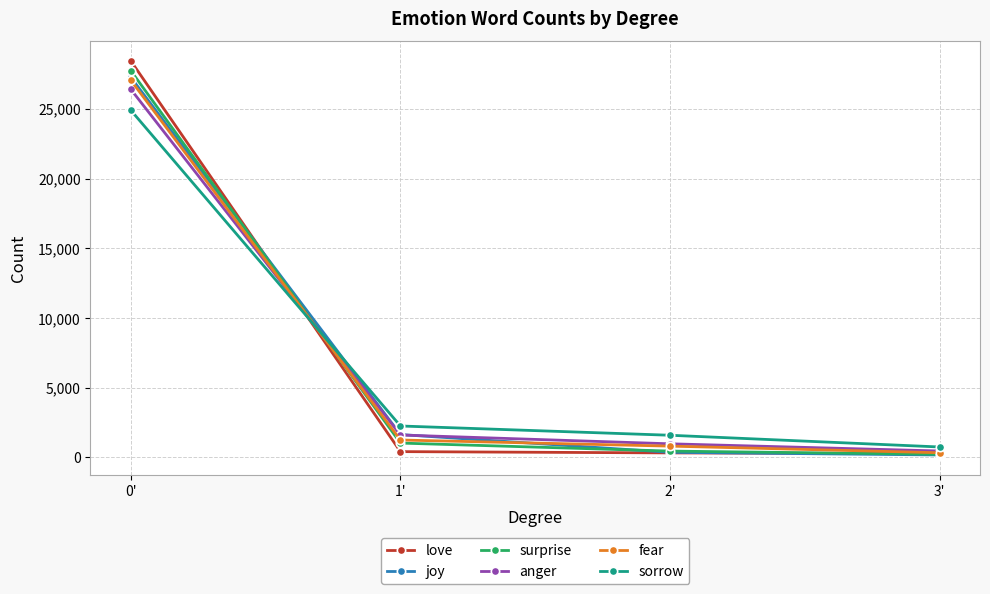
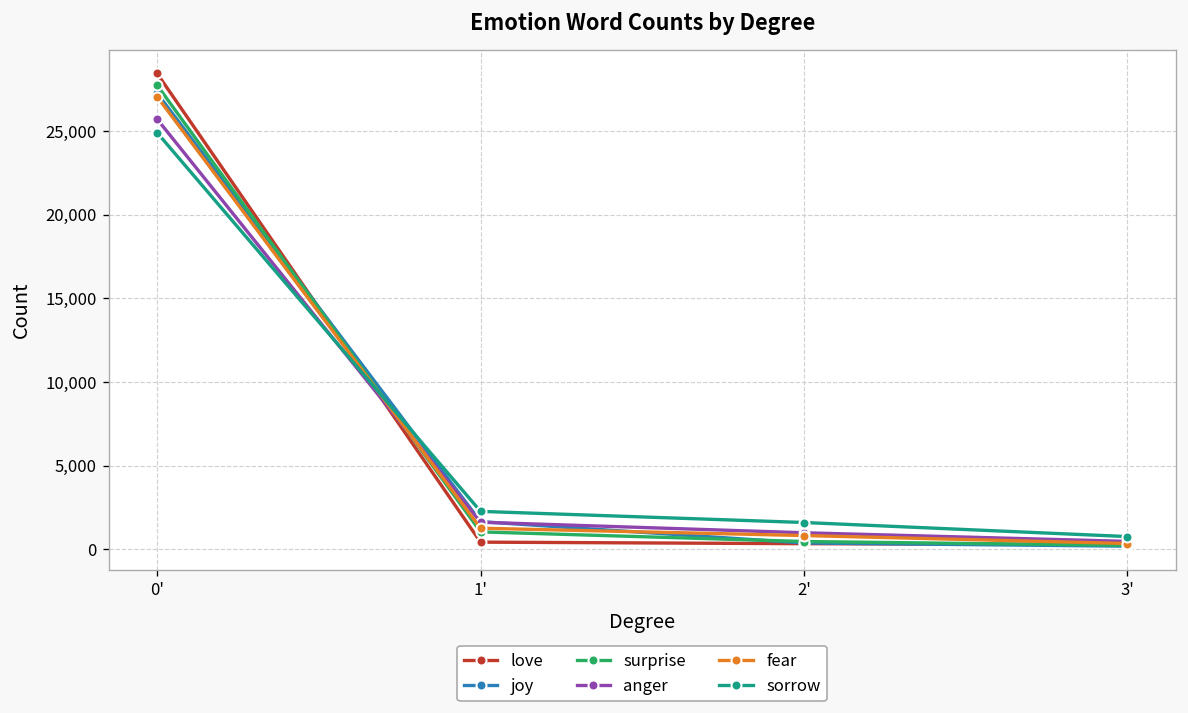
anger, 0': 26,400 -> 25,700
